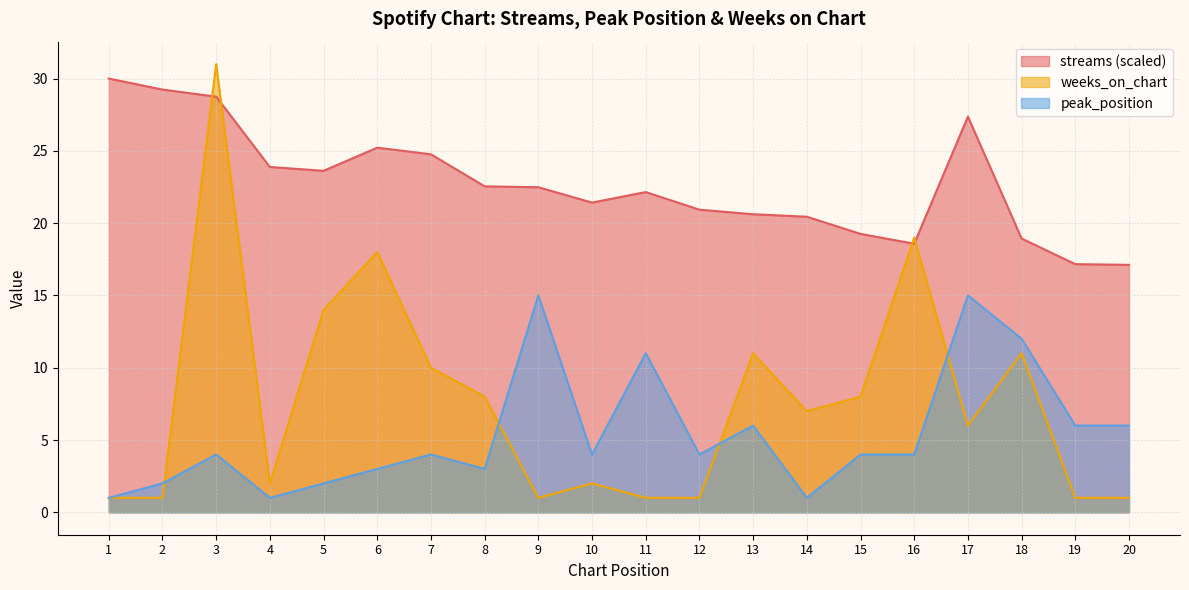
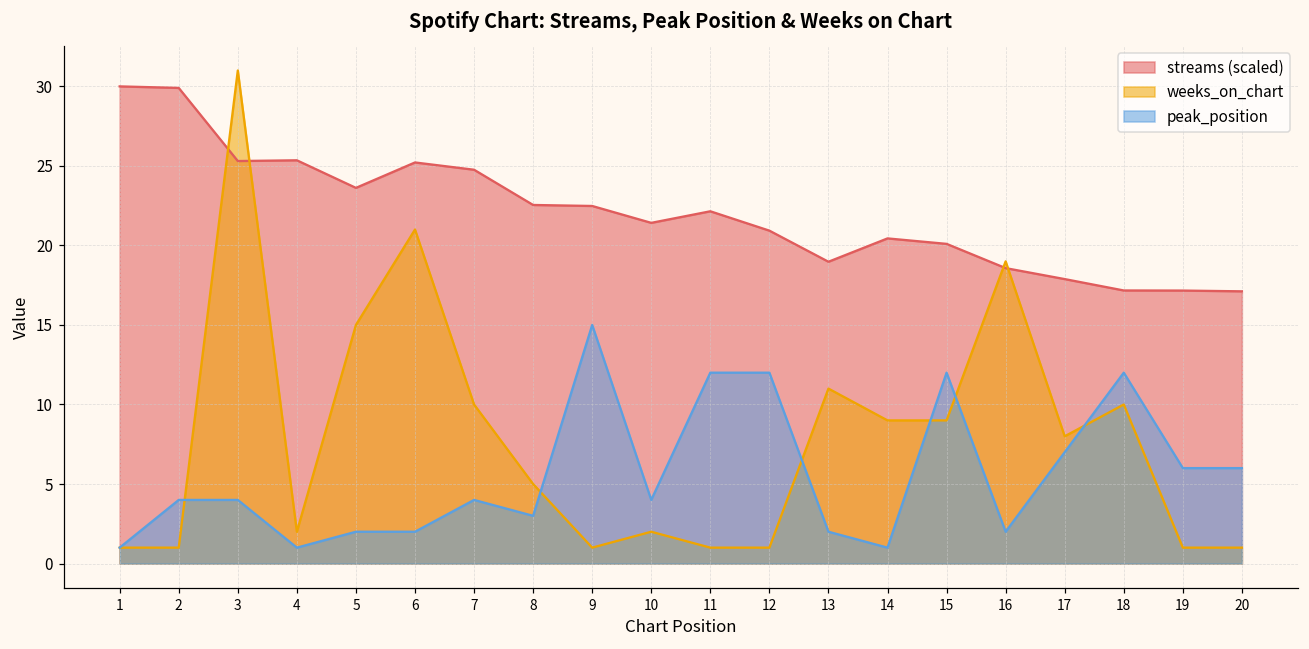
streams (scaled), 2: 29.2 -> 29.9
peak_position, 2: 2 -> 4
streams (scaled), 3: 28.7 -> 25.3
streams (scaled), 4: 23.9 -> 25.4
weeks_on_chart, 5: 14 -> 15
weeks_on_chart, 6: 18 -> 21
peak_position, 6: 3 -> 2
weeks_on_chart, 8: 8 -> 5
peak_position, 11: 11 -> 12
peak_position, 12: 4 -> 12
streams (scaled), 13: 20.6 -> 19.0
peak_position, 13: 6 -> 2
weeks_on_chart, 14: 7 -> 9
streams (scaled), 15: 19.3 -> 20.1
weeks_on_chart, 15: 8 -> 9
peak_position, 15: 4 -> 12
peak_position, 16: 4 -> 2
streams (scaled), 17: 27.4 -> 17.9
weeks_on_chart, 17: 6 -> 8
peak_position, 17: 15 -> 7
streams (scaled), 18: 18.9 -> 17.2
weeks_on_chart, 18: 11 -> 10
